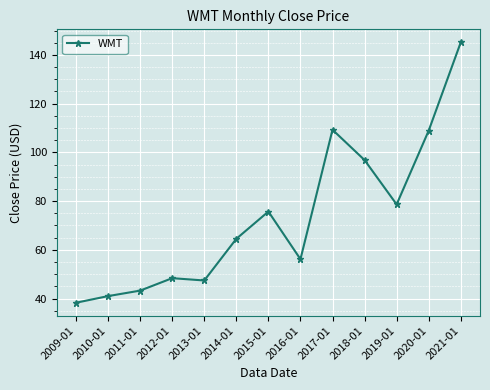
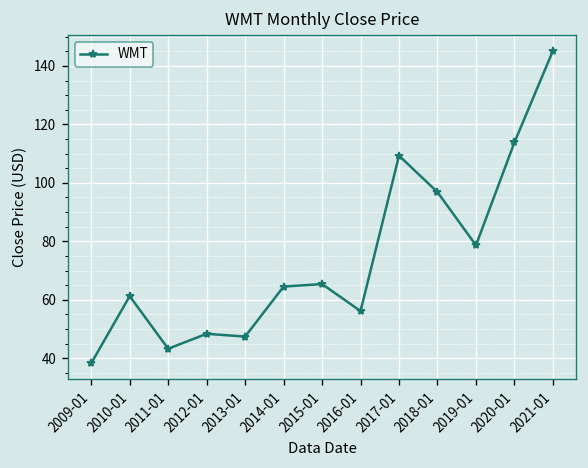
2010-01: 41 -> 61
2015-01: 76 -> 65
2020-01: 109 -> 114
